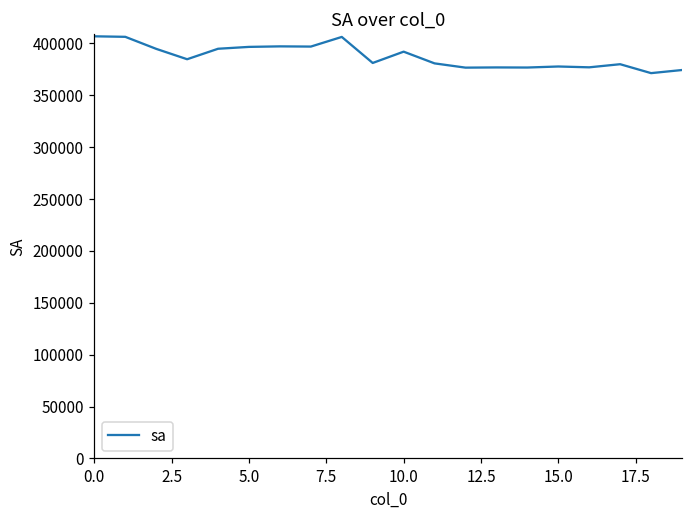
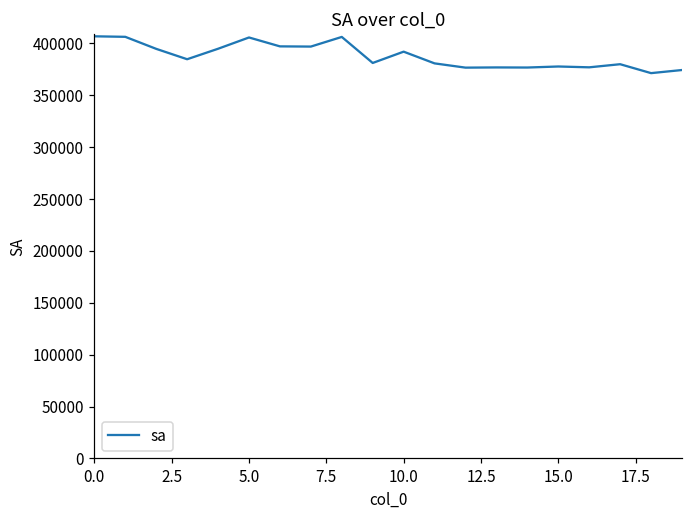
5.0: 400000 -> 410000
